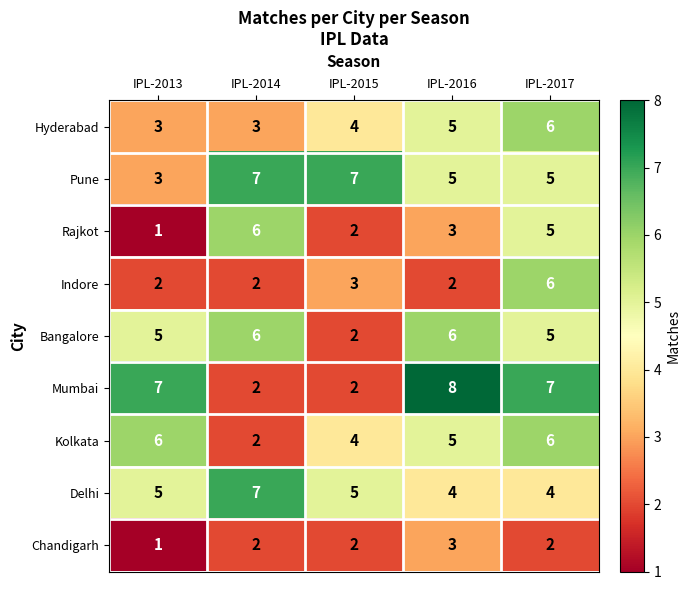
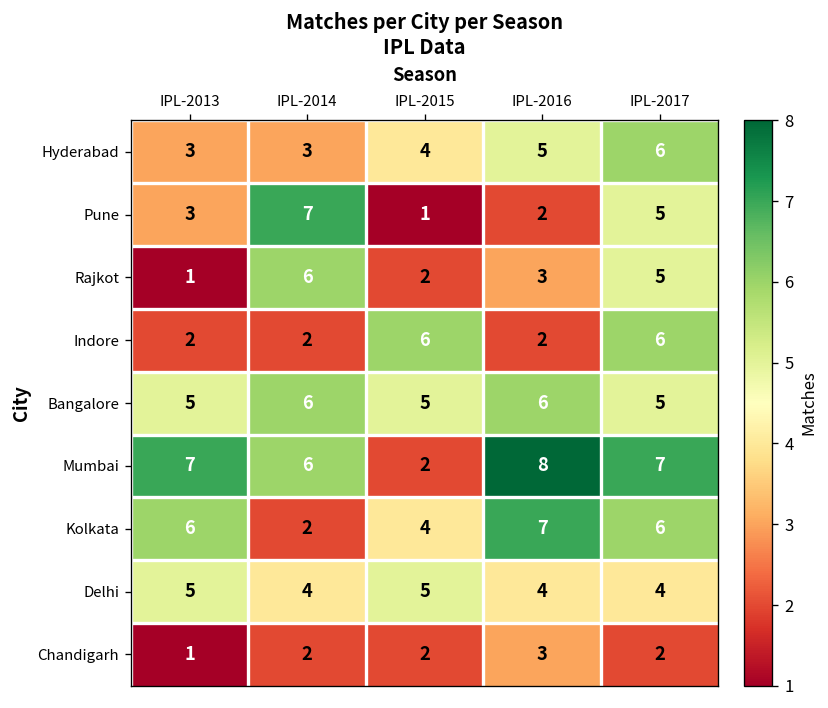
Pune, IPL-2015: 7 -> 1
Pune, IPL-2016: 5 -> 2
Indore, IPL-2015: 3 -> 6
Bangalore, IPL-2015: 2 -> 5
Mumbai, IPL-2014: 2 -> 6
Kolkata, IPL-2016: 5 -> 7
Delhi, IPL-2014: 7 -> 4
